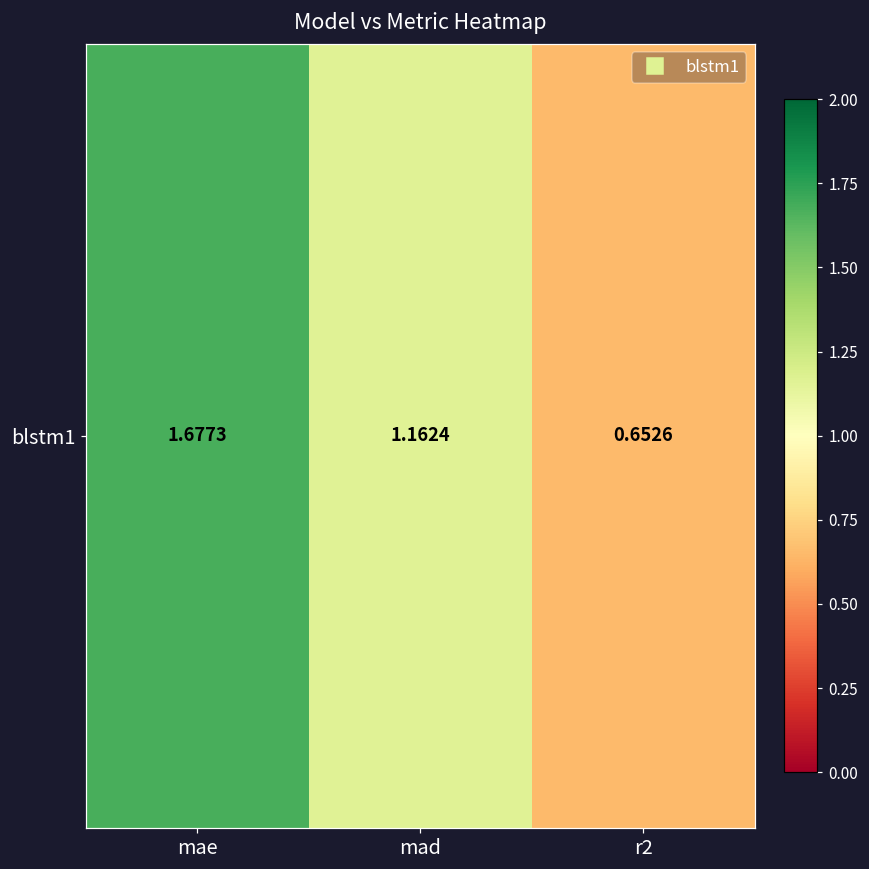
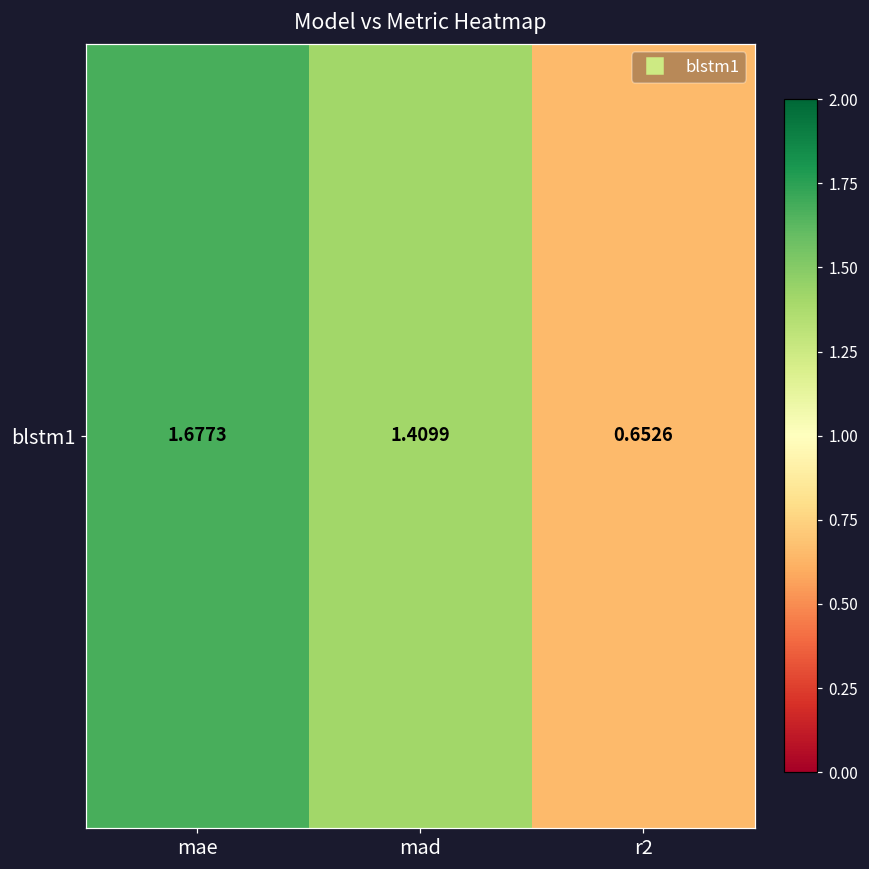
blstm1, mad: 1.1624 -> 1.4099
